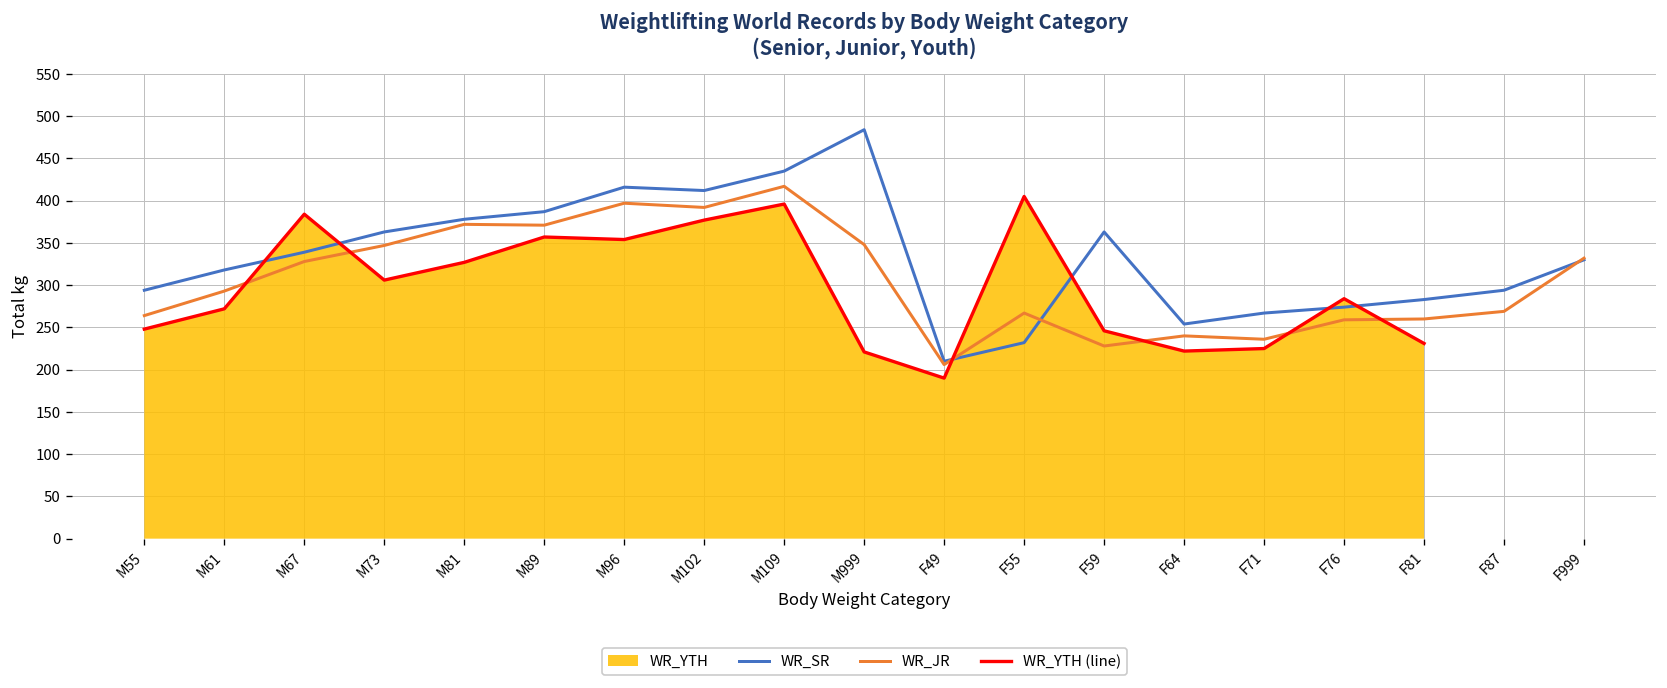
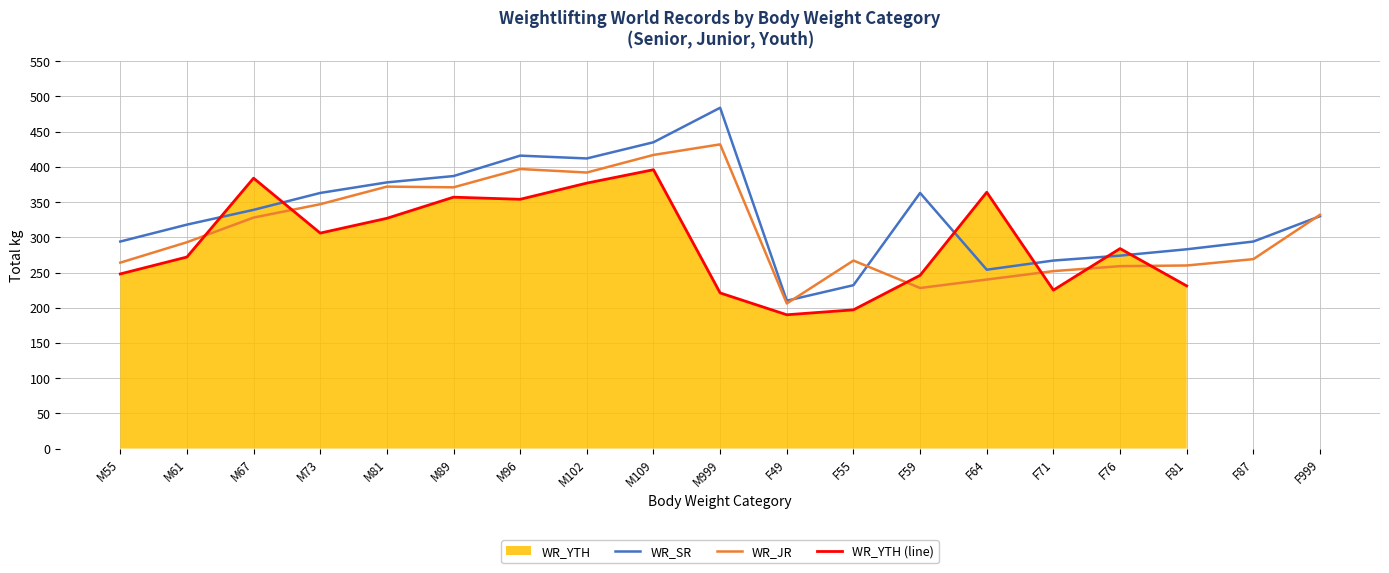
WR_JR, M999: 350 -> 430
WR_YTH (line), F55: 410 -> 200
WR_YTH (line), F64: 220 -> 360
WR_JR, F71: 240 -> 250
